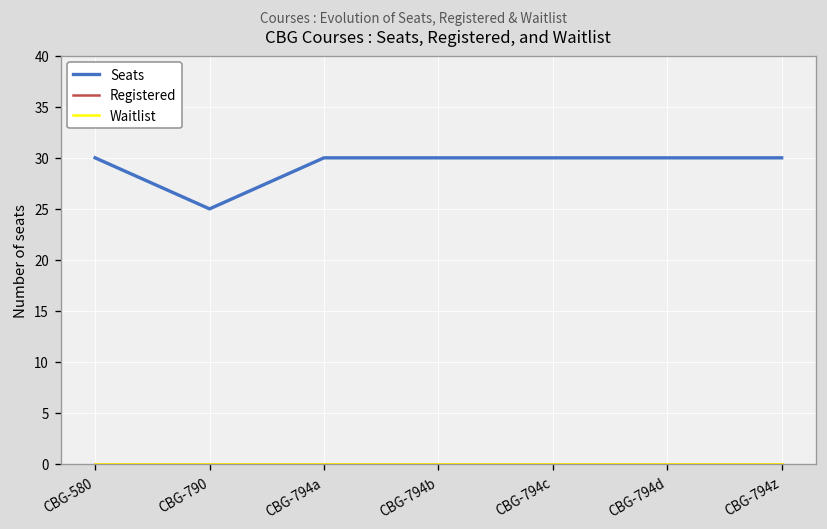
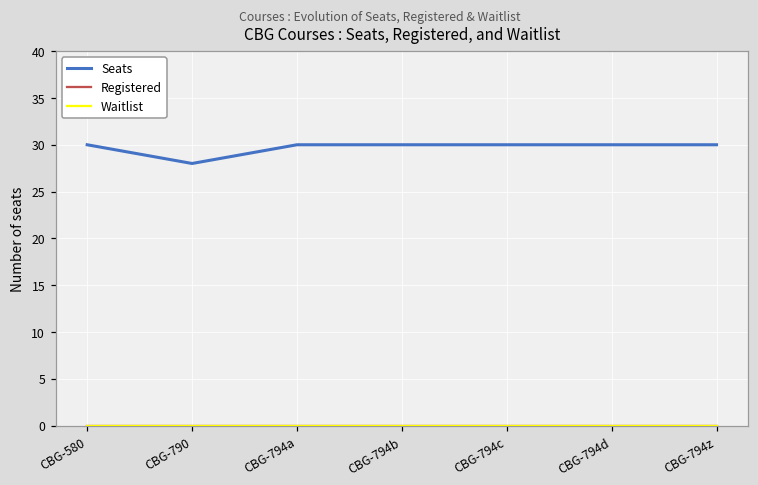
Seats, CBG-790: 25 -> 28
